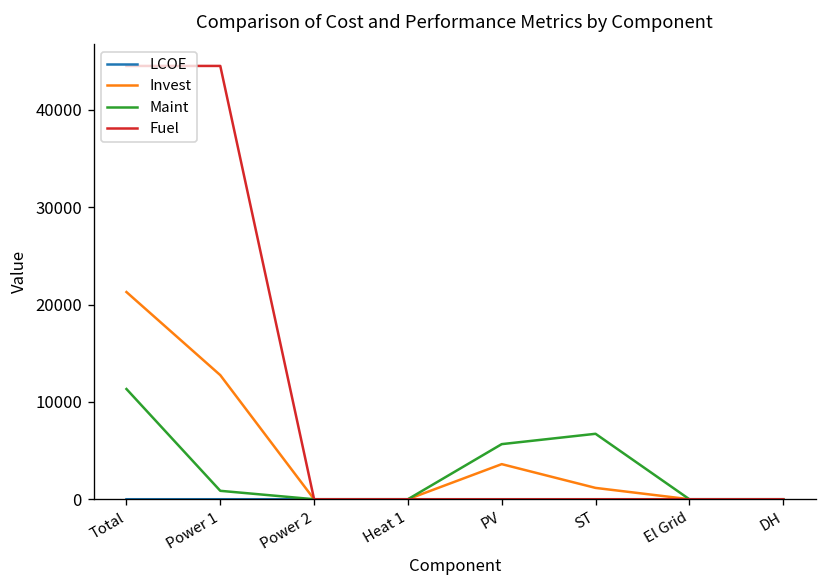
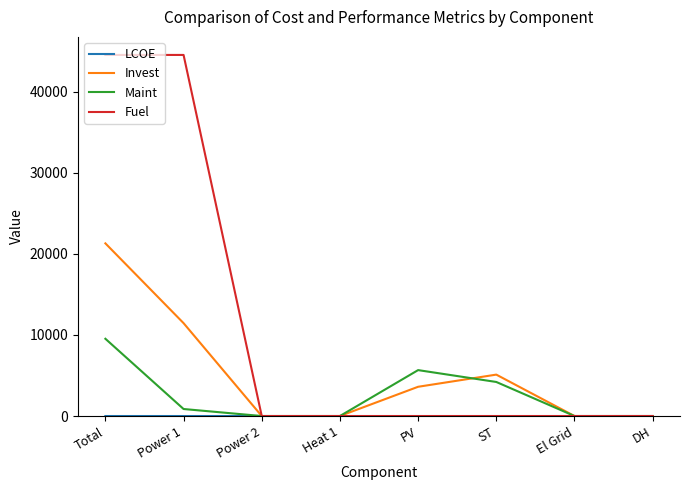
Maint, Total: 11000 -> 10000
Invest, Power 1: 13000 -> 11000
Invest, ST: 1000 -> 5000
Maint, ST: 7000 -> 4000
